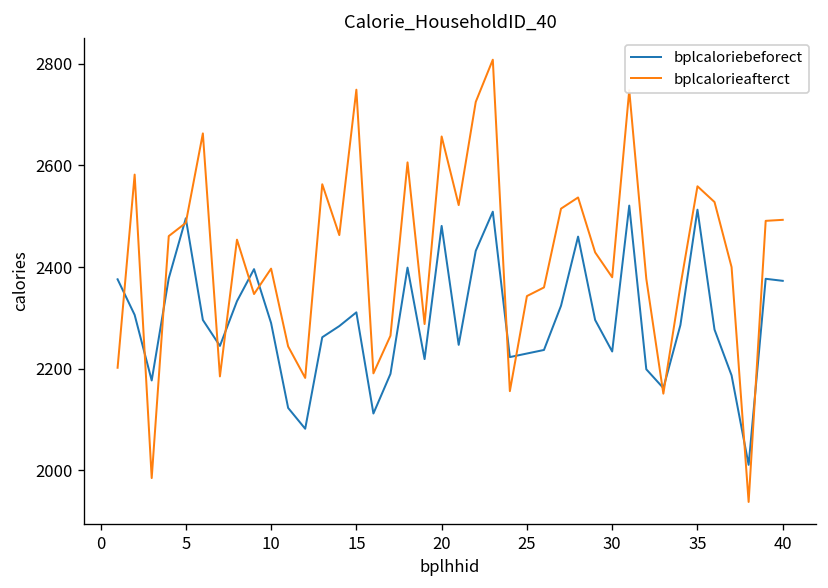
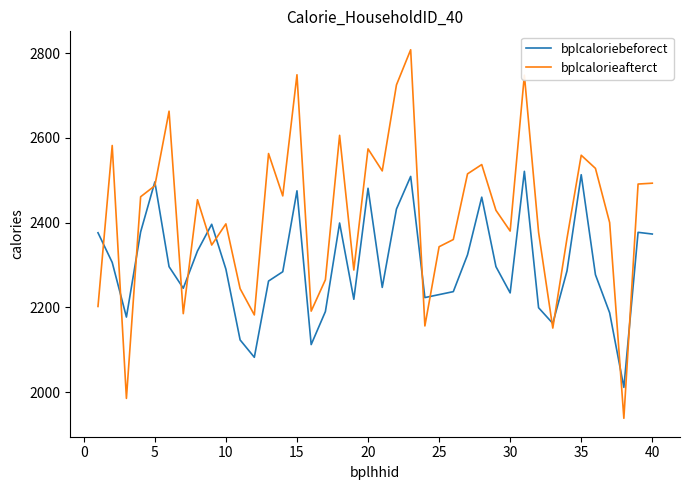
bplcaloriebeforect, 15: 2310 -> 2480
bplcalorieafterct, 20: 2660 -> 2570
